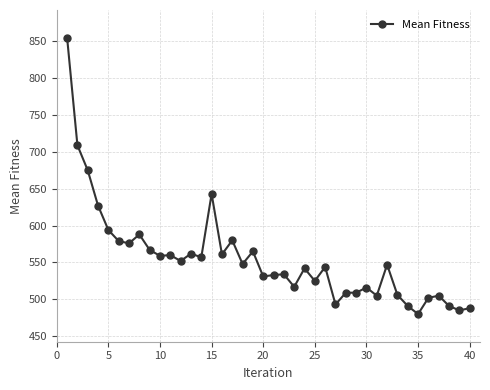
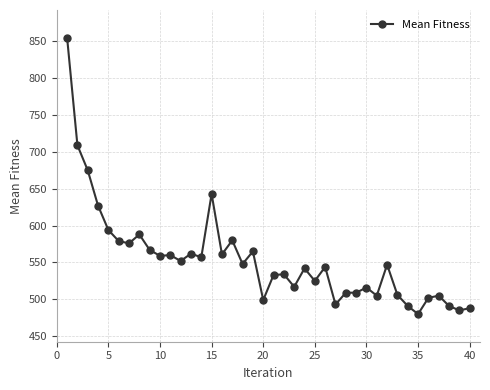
20: 530 -> 500
